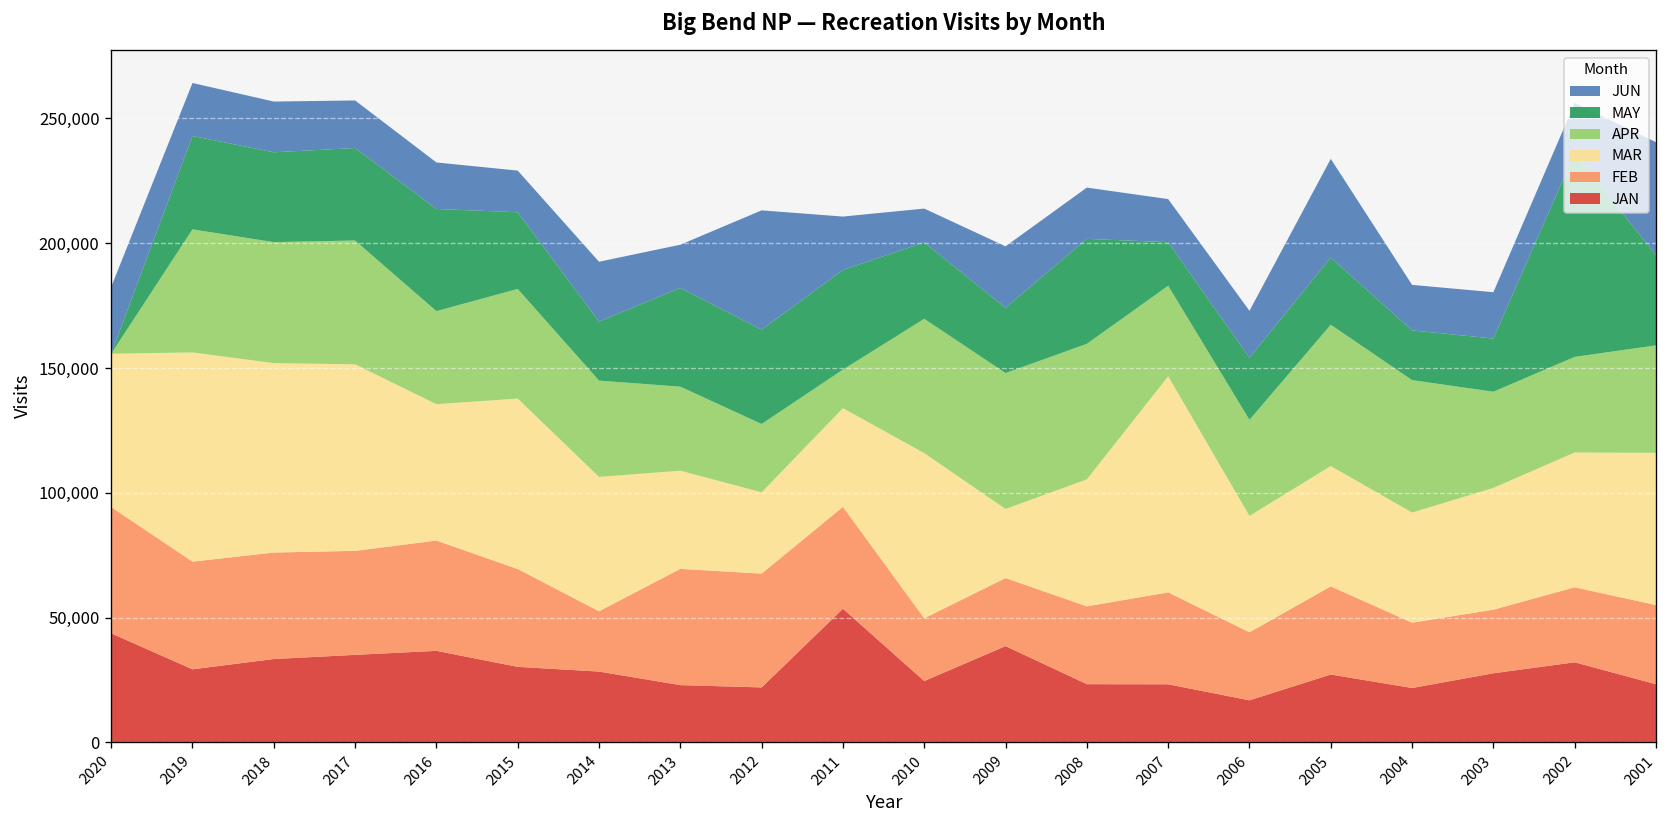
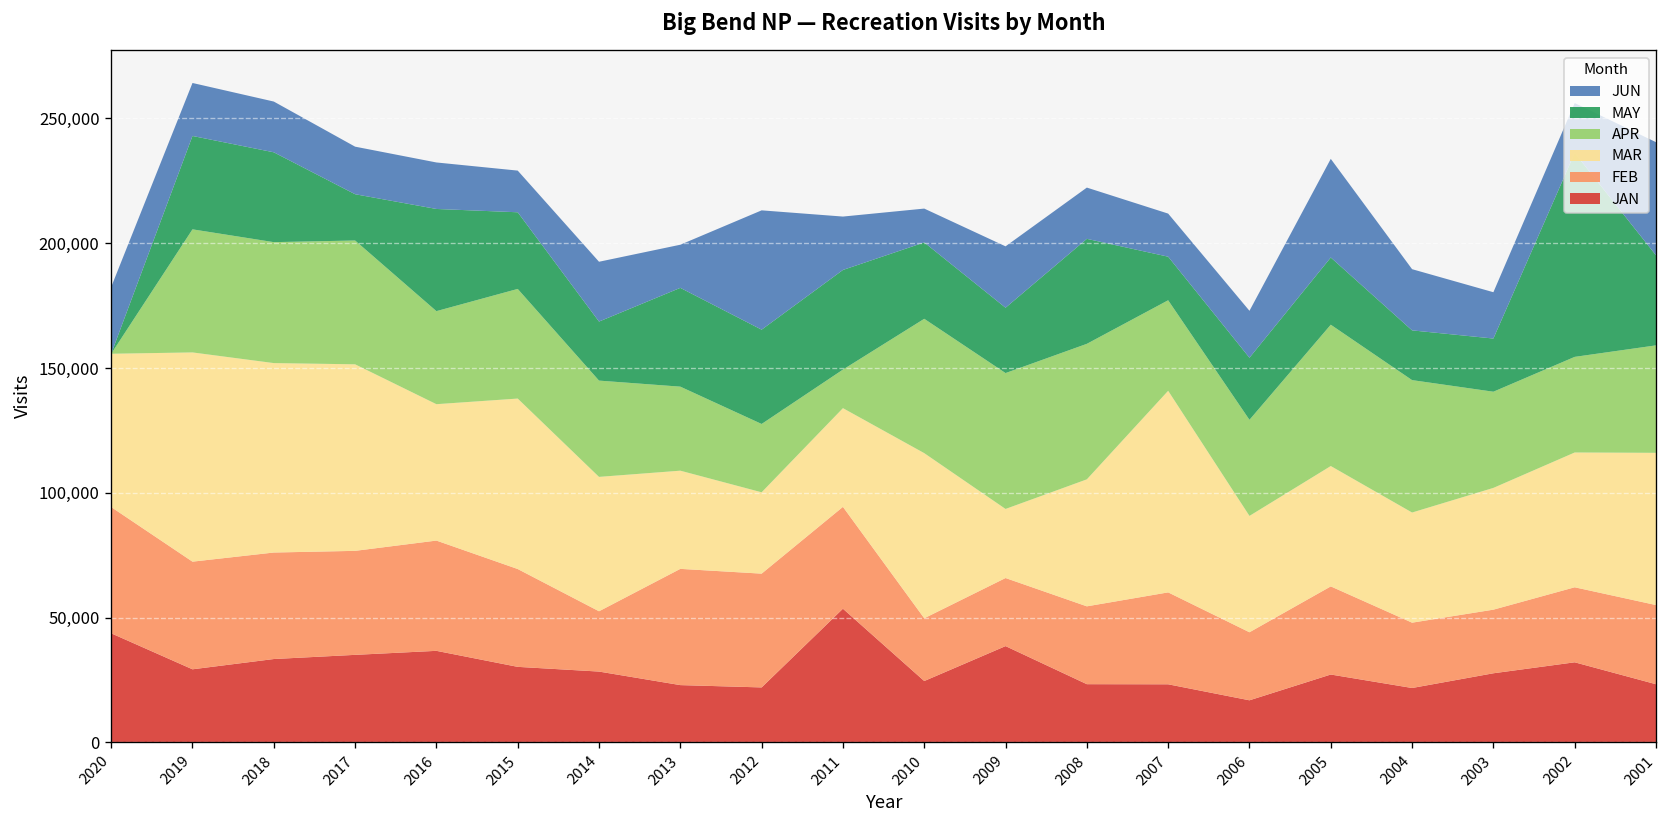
MAY, 2017: 37,000 -> 19,000
MAR, 2007: 87,000 -> 81,000
JUN, 2004: 18,000 -> 25,000
